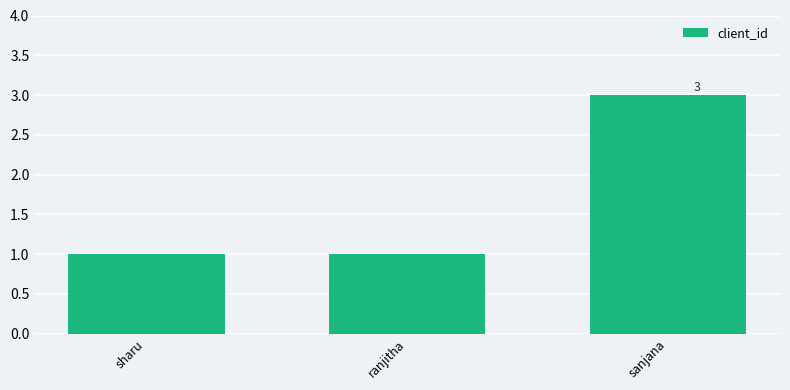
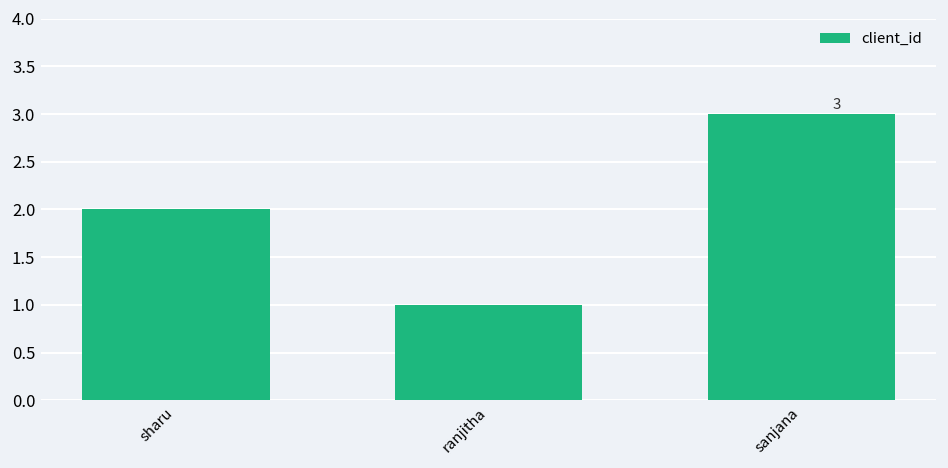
sharu: 1 -> 2
